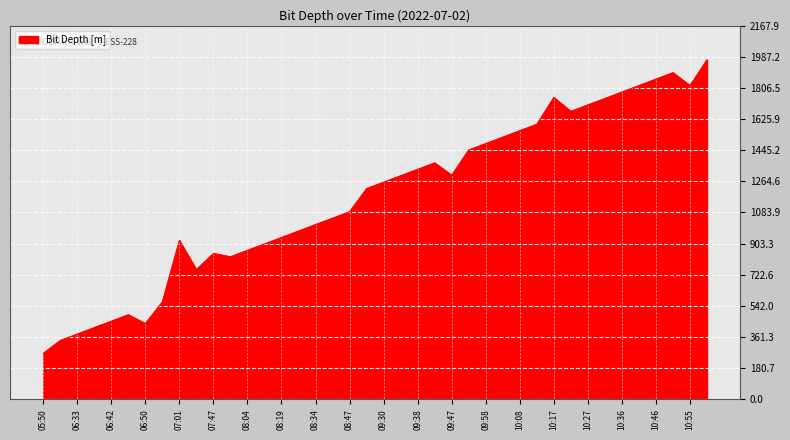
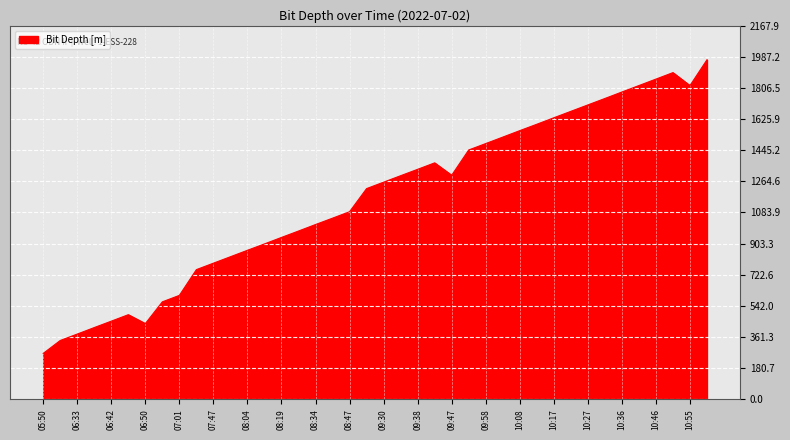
07:01: 920 -> 600
07:47: 850 -> 790
10:17: 1750 -> 1630
